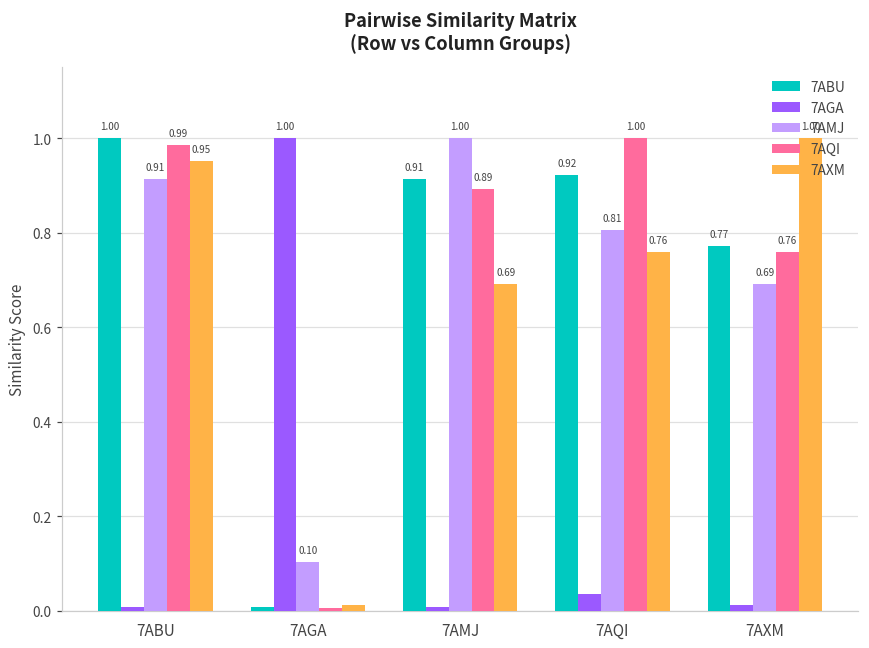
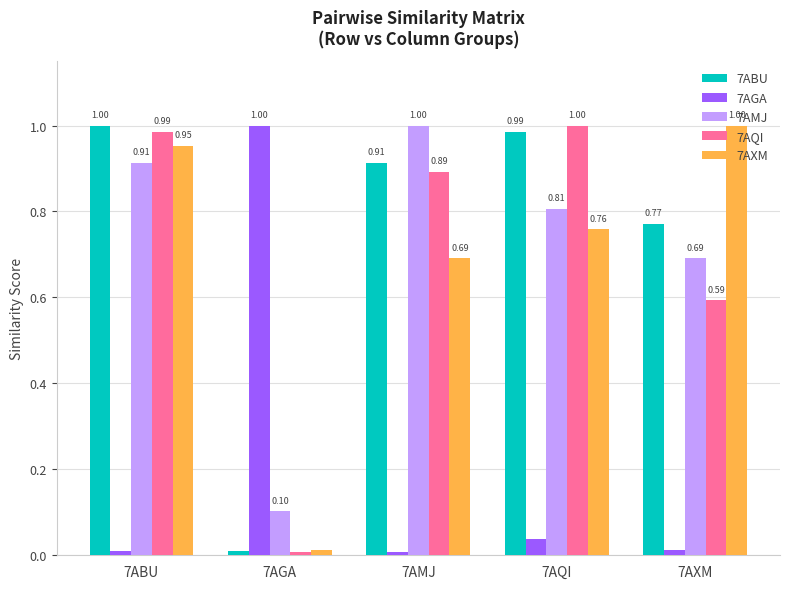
7ABU, 7AQI: 0.92 -> 0.99
7AQI, 7AXM: 0.76 -> 0.59
